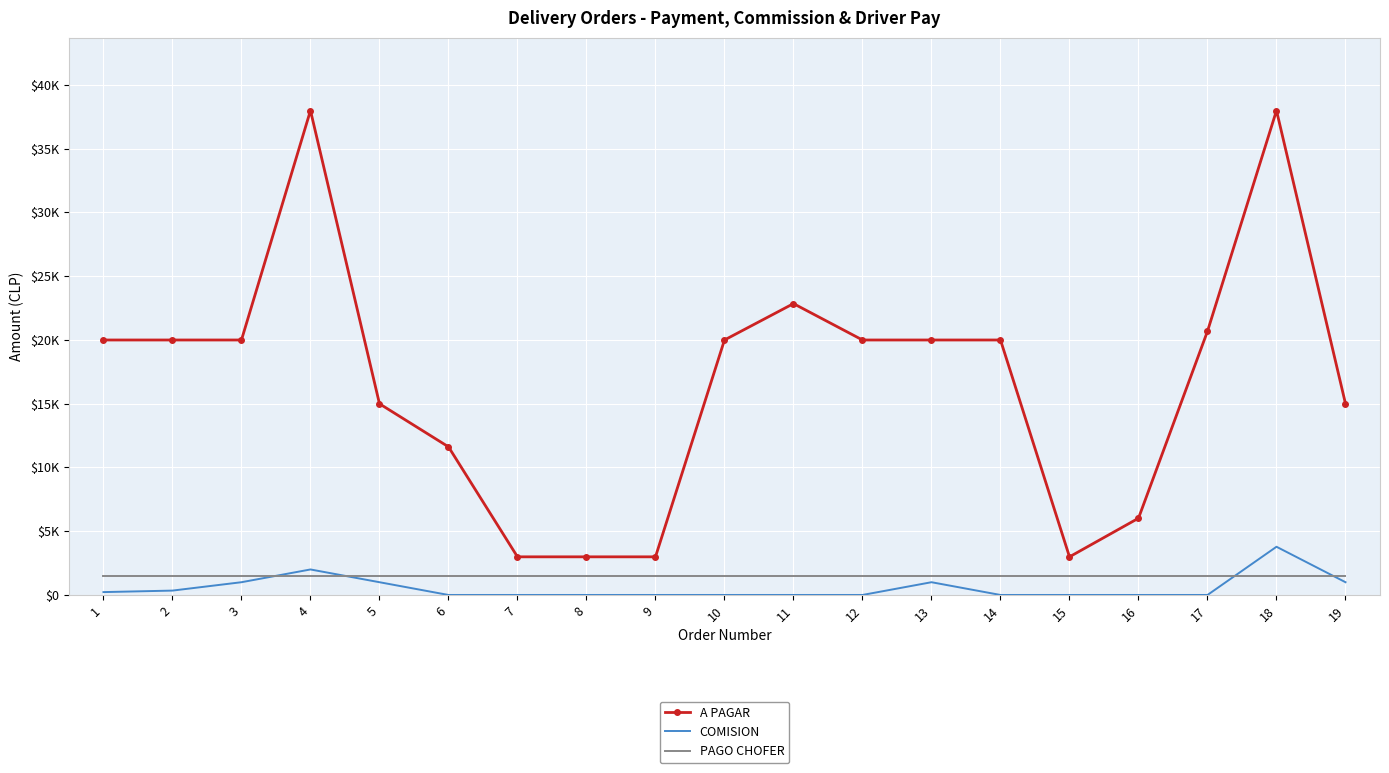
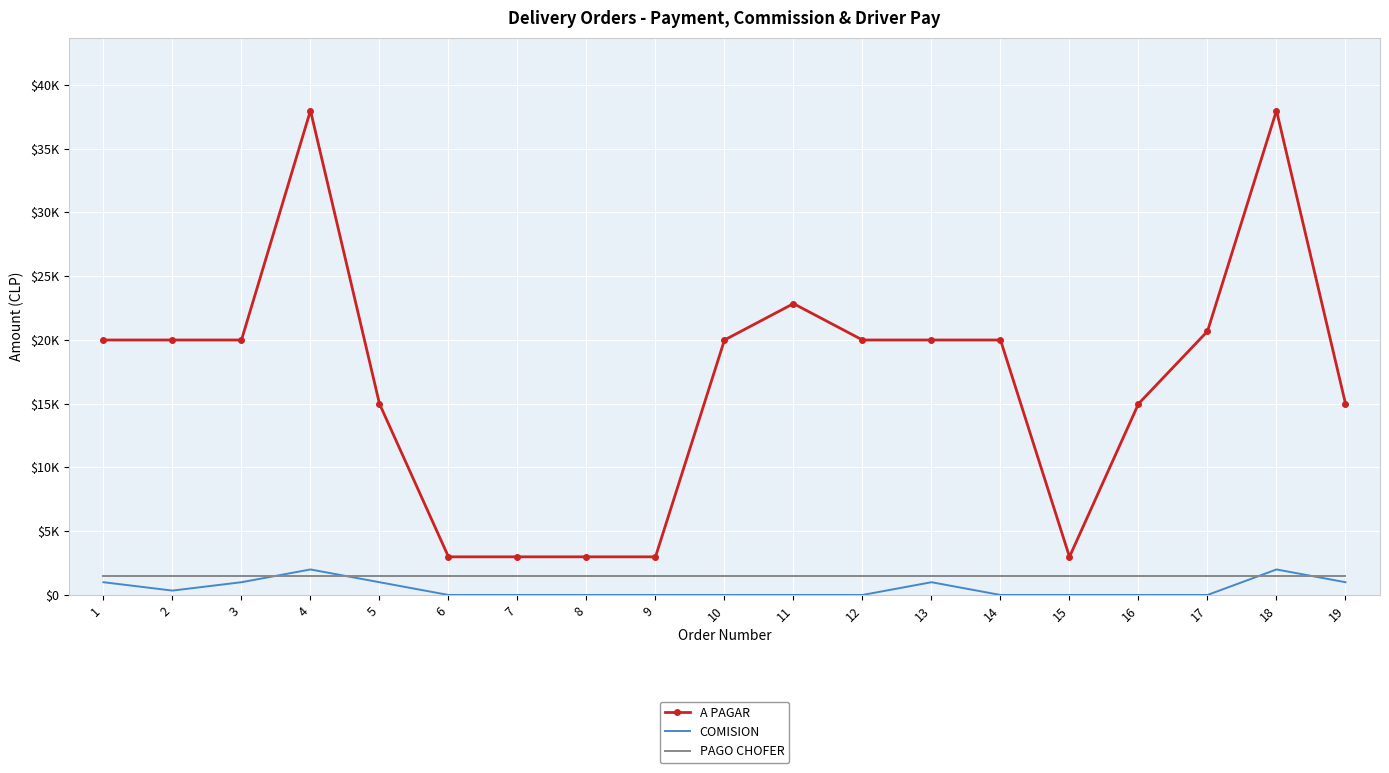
COMISION, 1: $200 -> $1000
A PAGAR, 6: $11600 -> $3000
A PAGAR, 16: $6000 -> $15000
COMISION, 18: $3800 -> $2000
